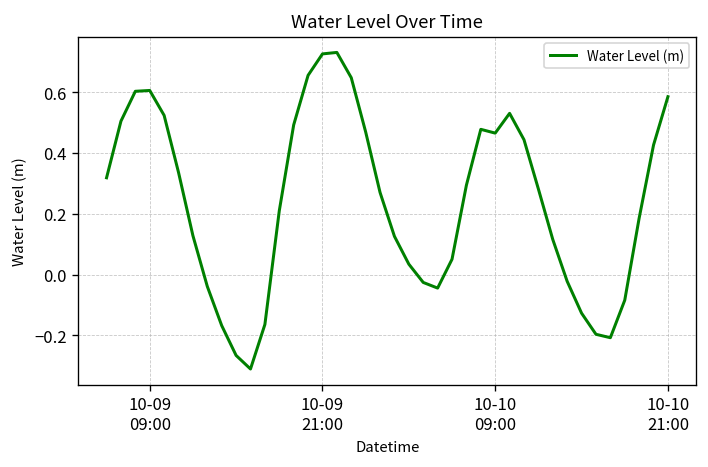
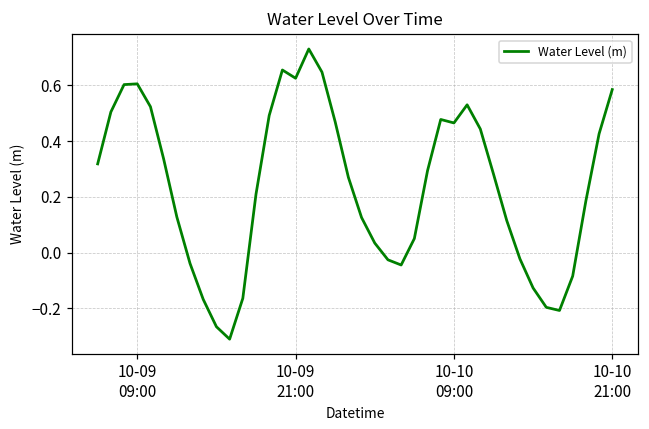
10-09 21:00: 0.73 -> 0.63
